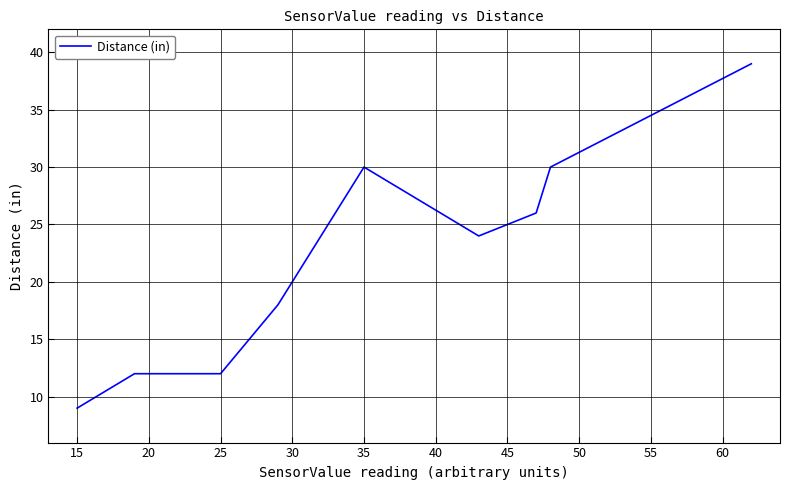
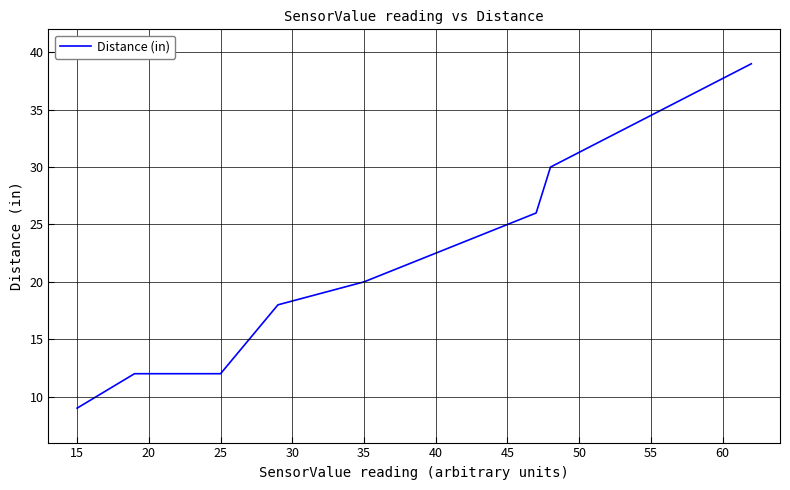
35: 30 -> 20
